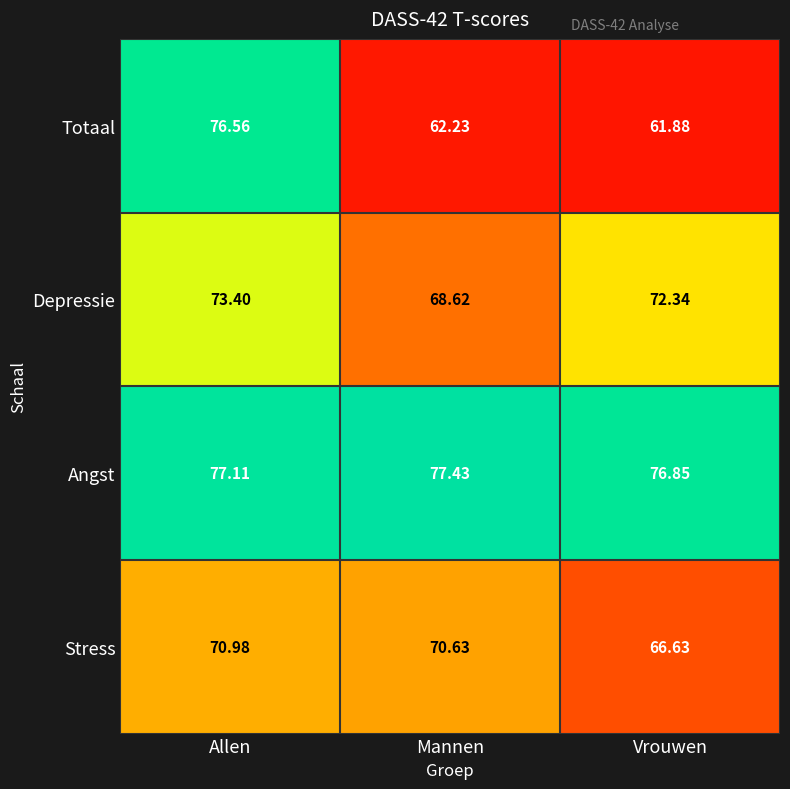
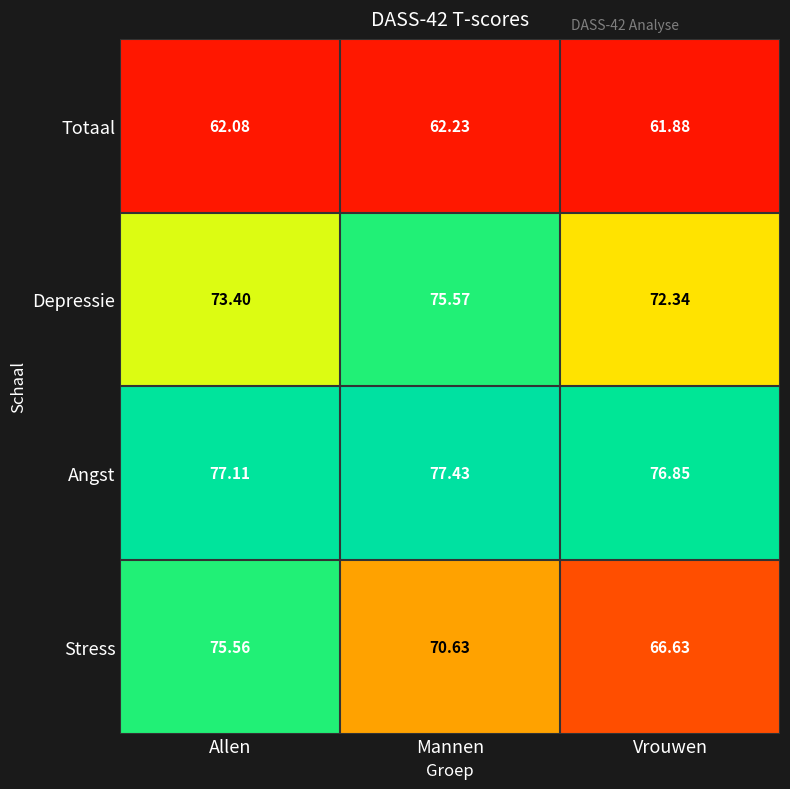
Totaal, Allen: 76.56 -> 62.08
Depressie, Mannen: 68.62 -> 75.57
Stress, Allen: 70.98 -> 75.56
